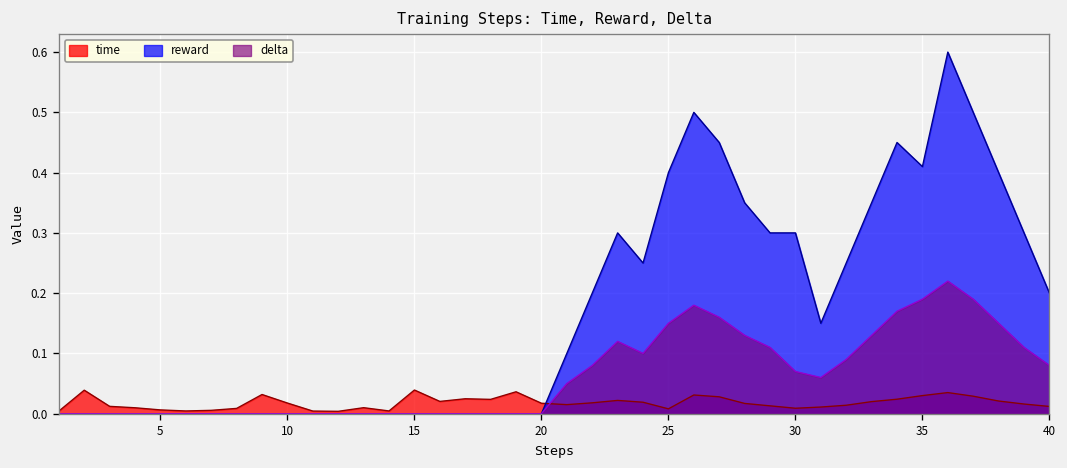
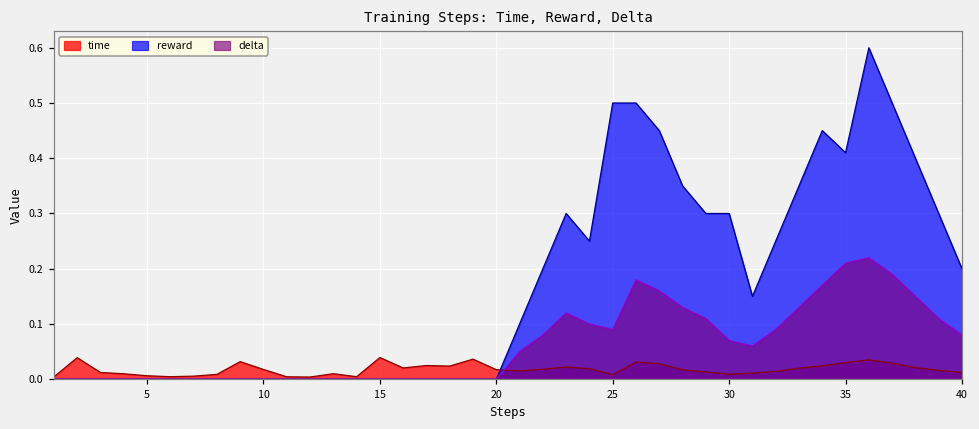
reward, 25: 0.4 -> 0.5
delta, 25: 0.15 -> 0.09
delta, 35: 0.19 -> 0.21
